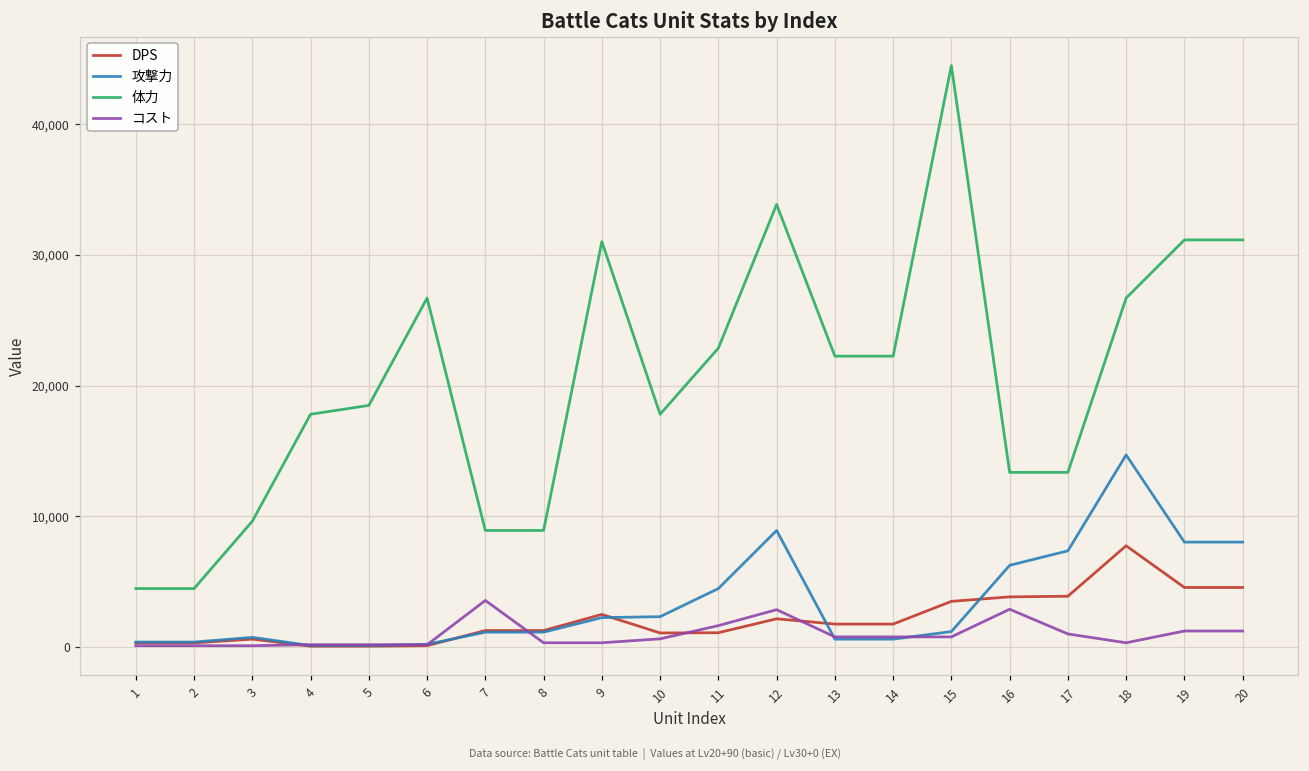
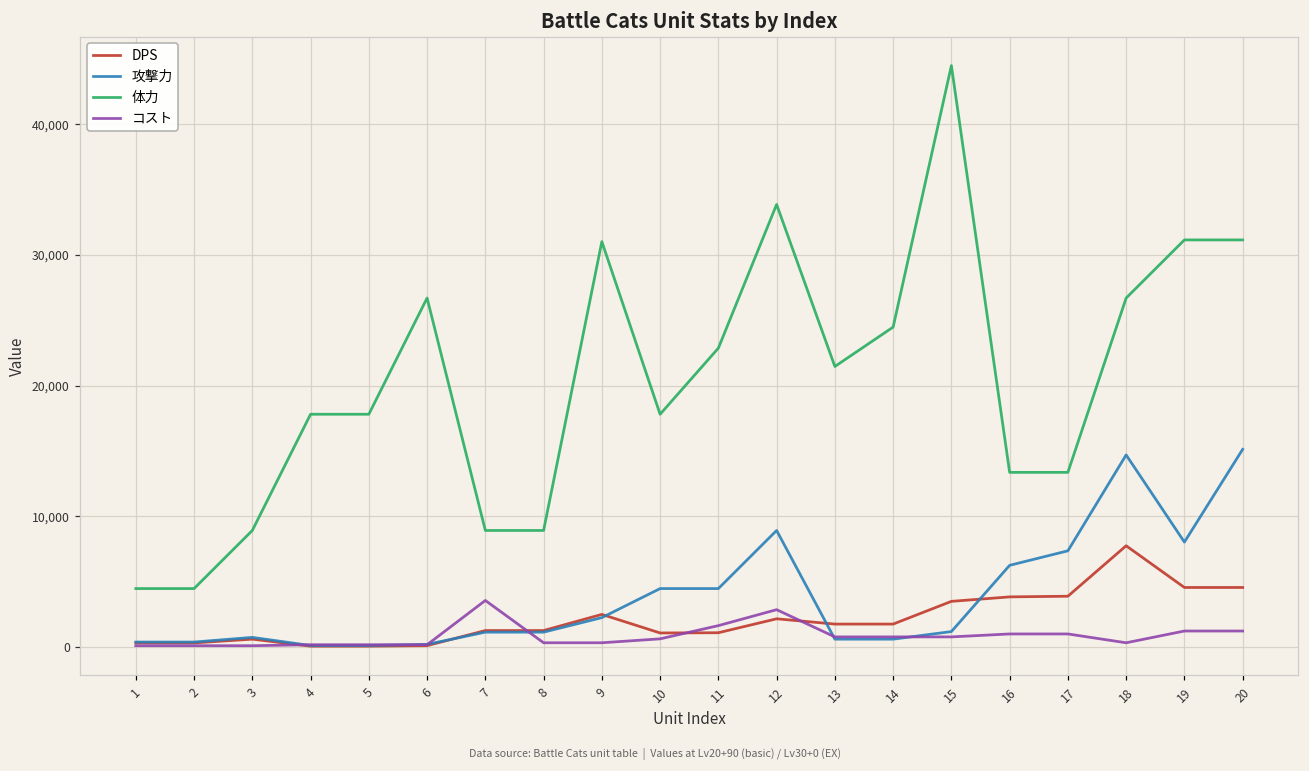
体力, 3: 9,600 -> 8,900
体力, 5: 18,500 -> 17,800
攻撃力, 10: 2,300 -> 4,500
体力, 13: 22,300 -> 21,500
体力, 14: 22,300 -> 24,500
コスト, 16: 2,900 -> 1,000
攻撃力, 20: 8,000 -> 15,100
